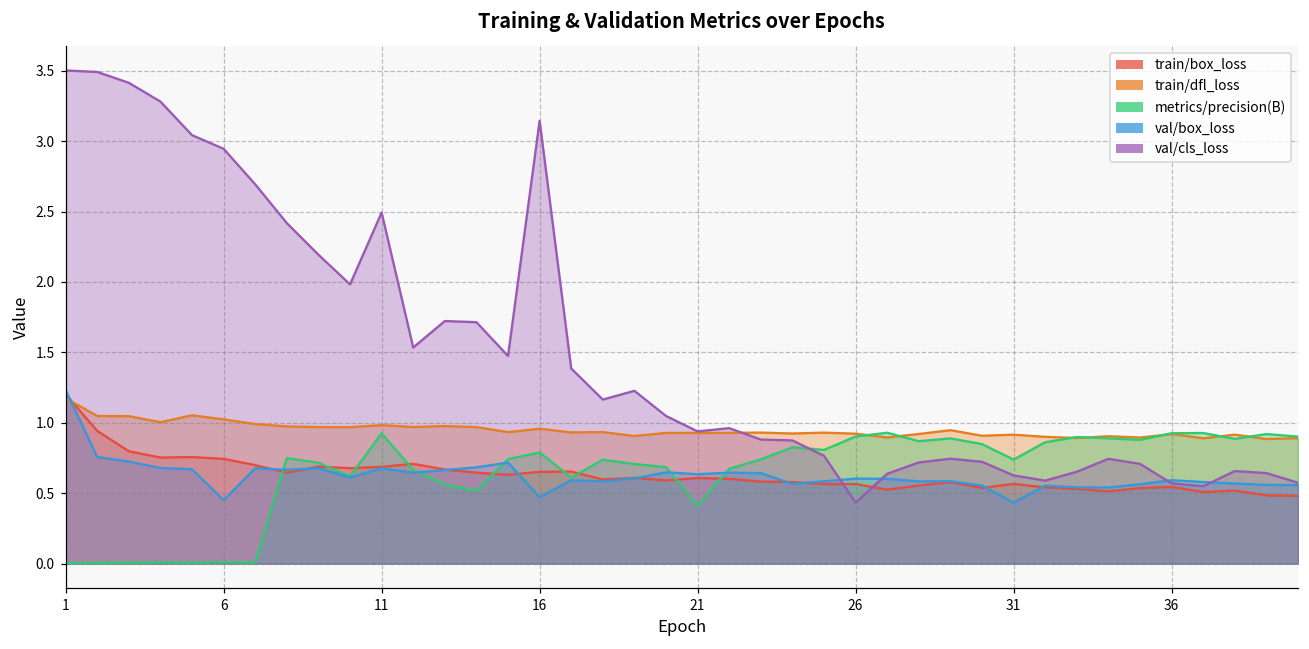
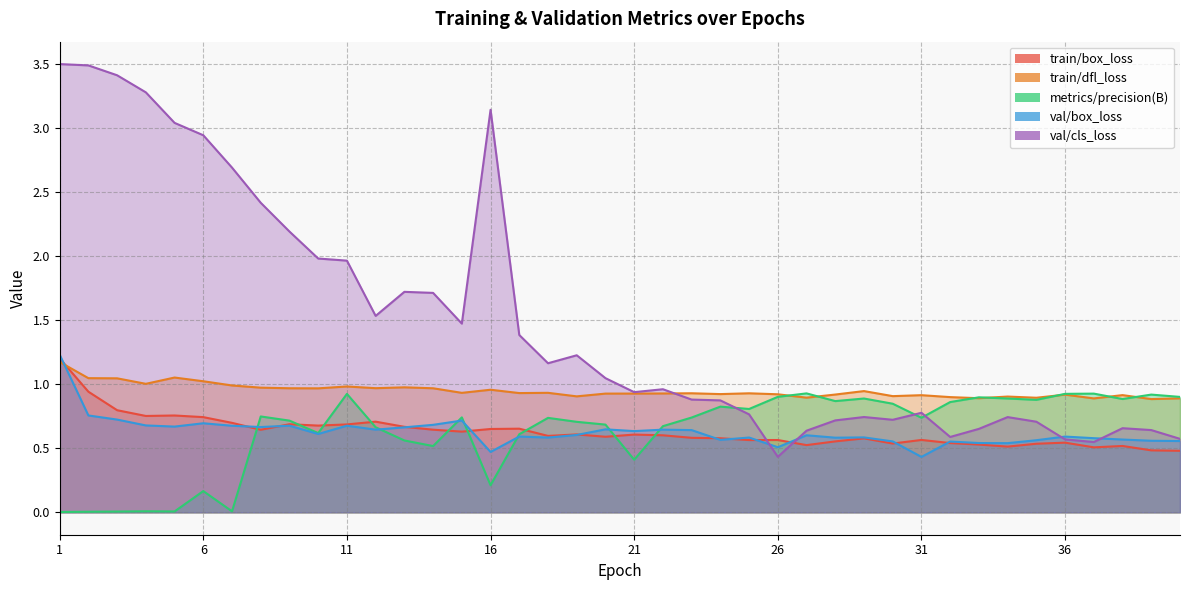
metrics/precision(B), 6: 0.01 -> 0.17
val/box_loss, 6: 0.45 -> 0.70
val/cls_loss, 11: 2.49 -> 1.97
metrics/precision(B), 16: 0.79 -> 0.21
val/box_loss, 26: 0.60 -> 0.51
val/cls_loss, 31: 0.63 -> 0.78
